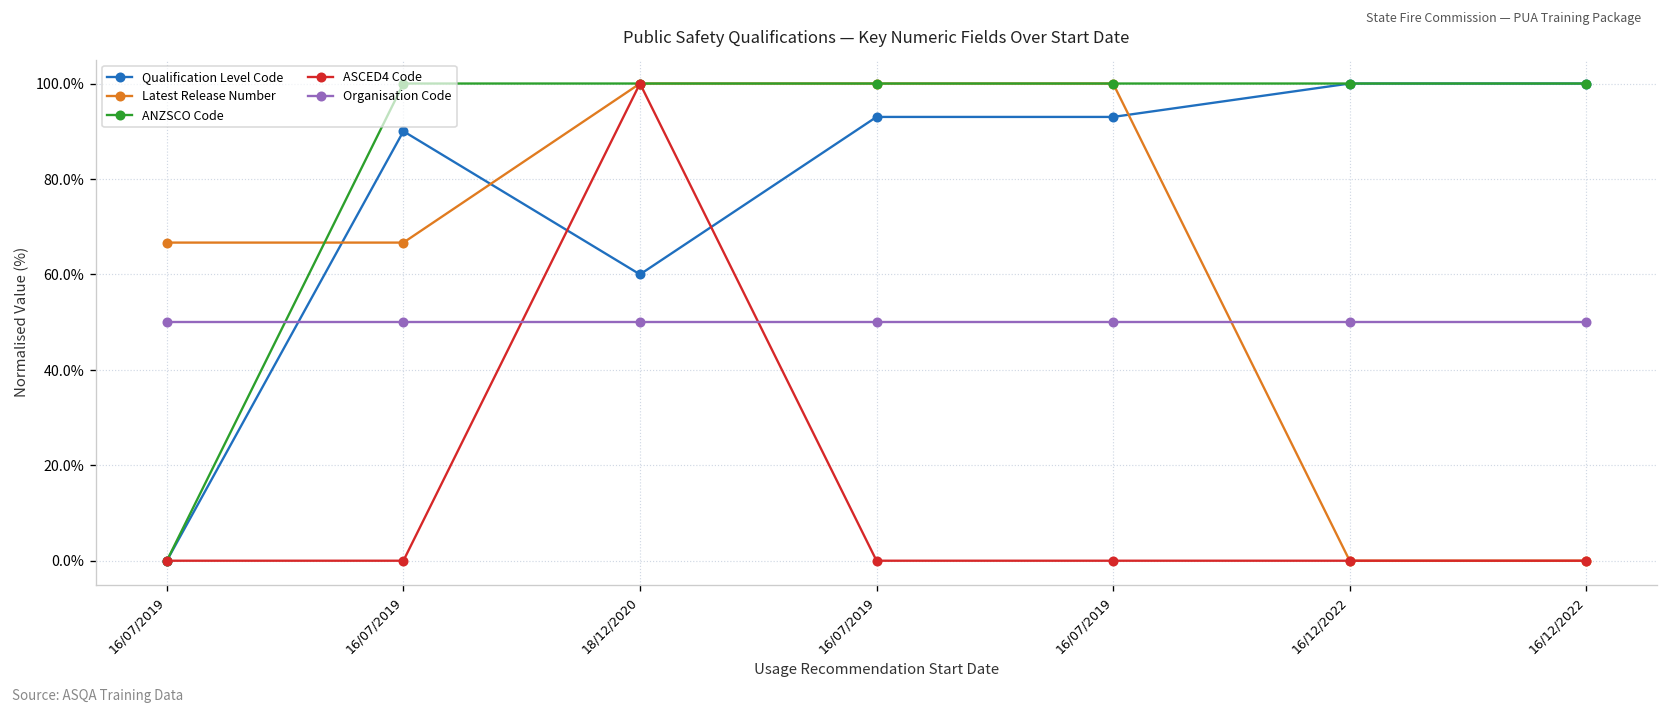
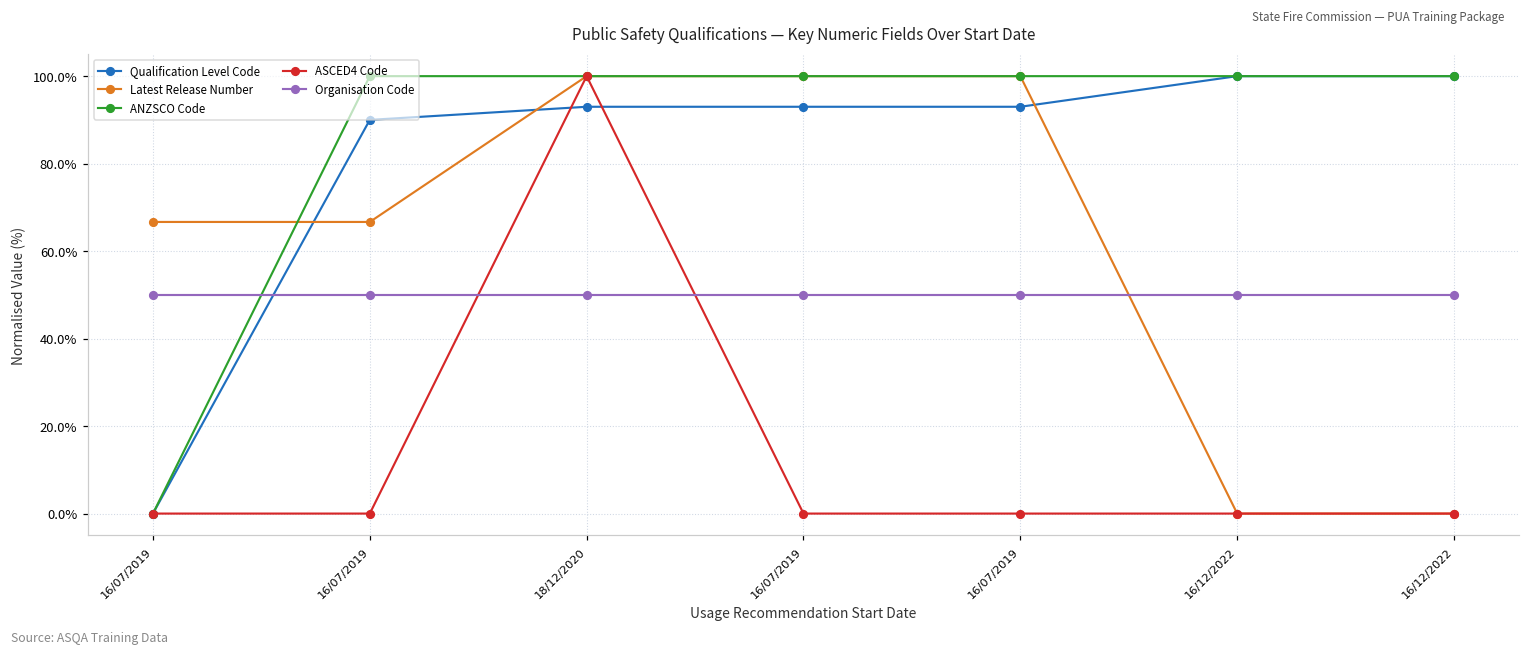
Qualification Level Code, 18/12/2020: 60% -> 93%
